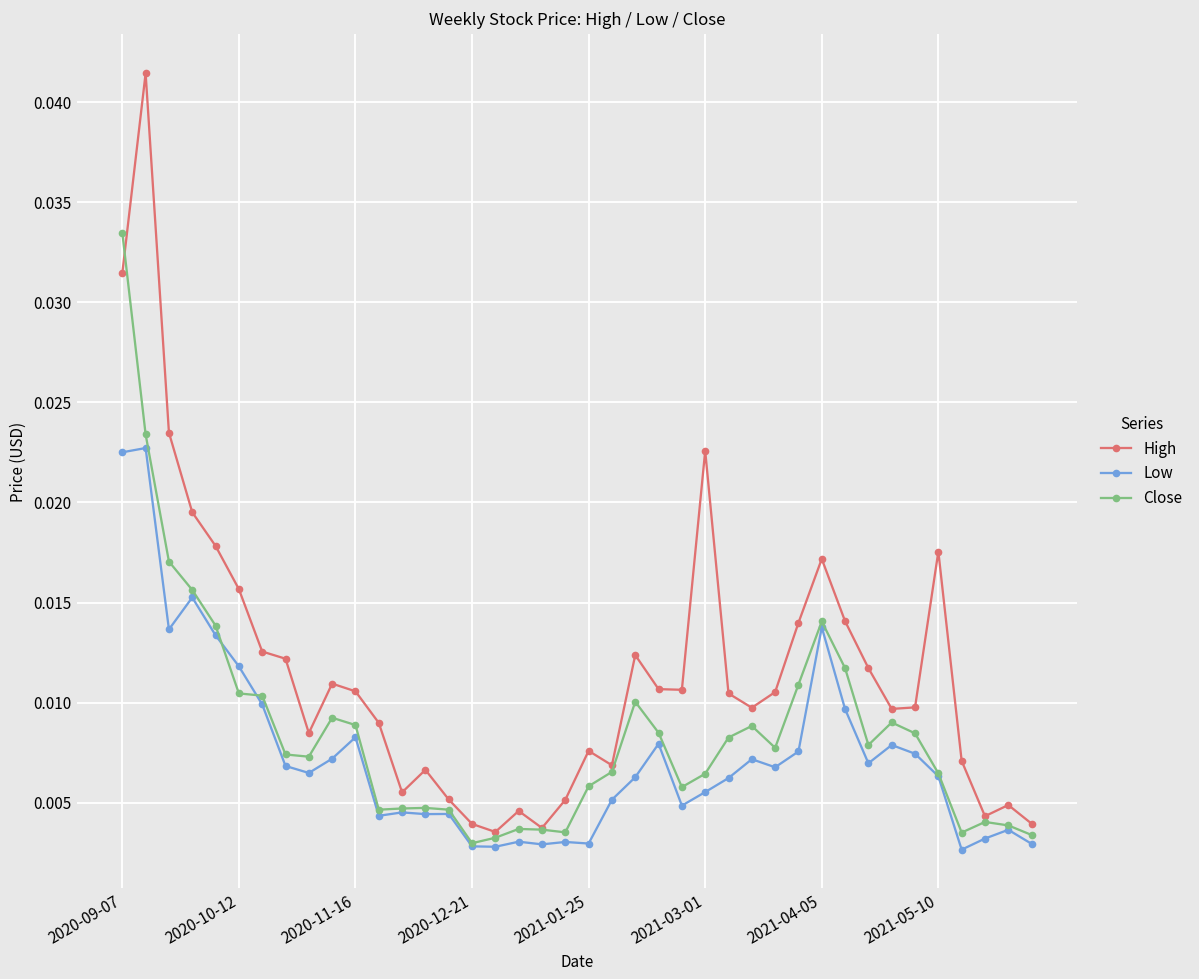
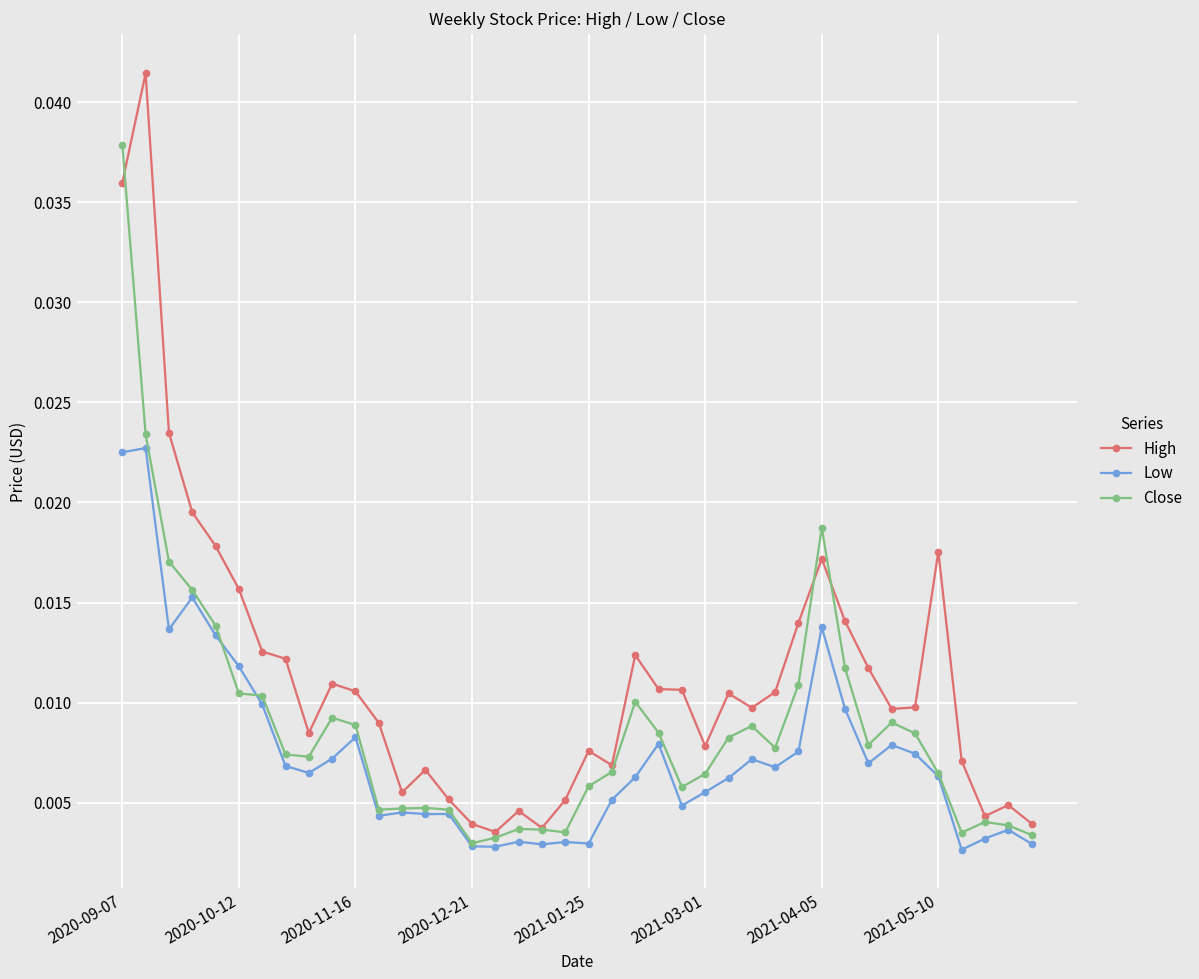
High, 2020-09-07: 0.0315 -> 0.0360
Close, 2020-09-07: 0.0335 -> 0.0379
High, 2021-03-01: 0.0226 -> 0.0078
Close, 2021-04-05: 0.0141 -> 0.0187
